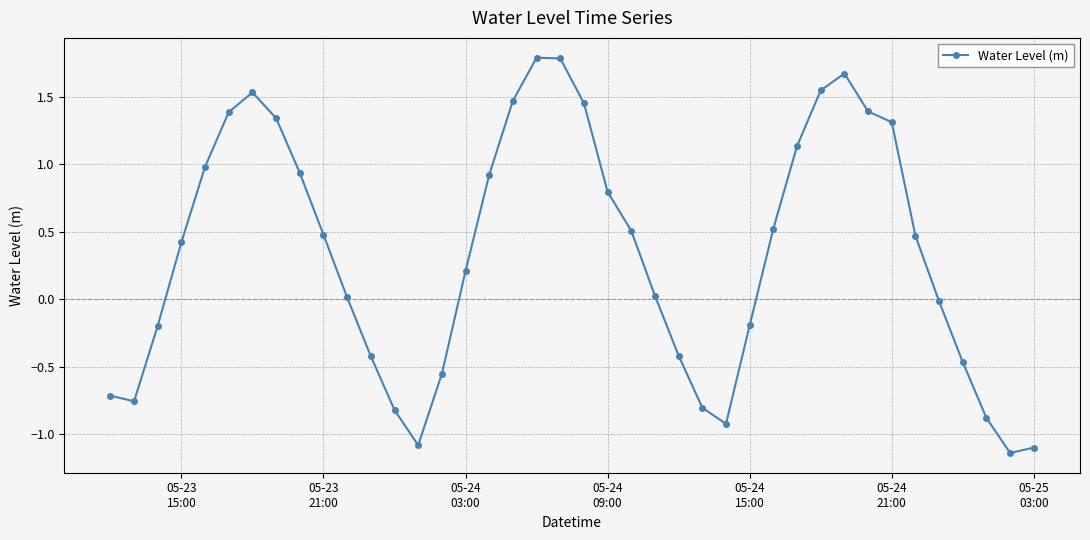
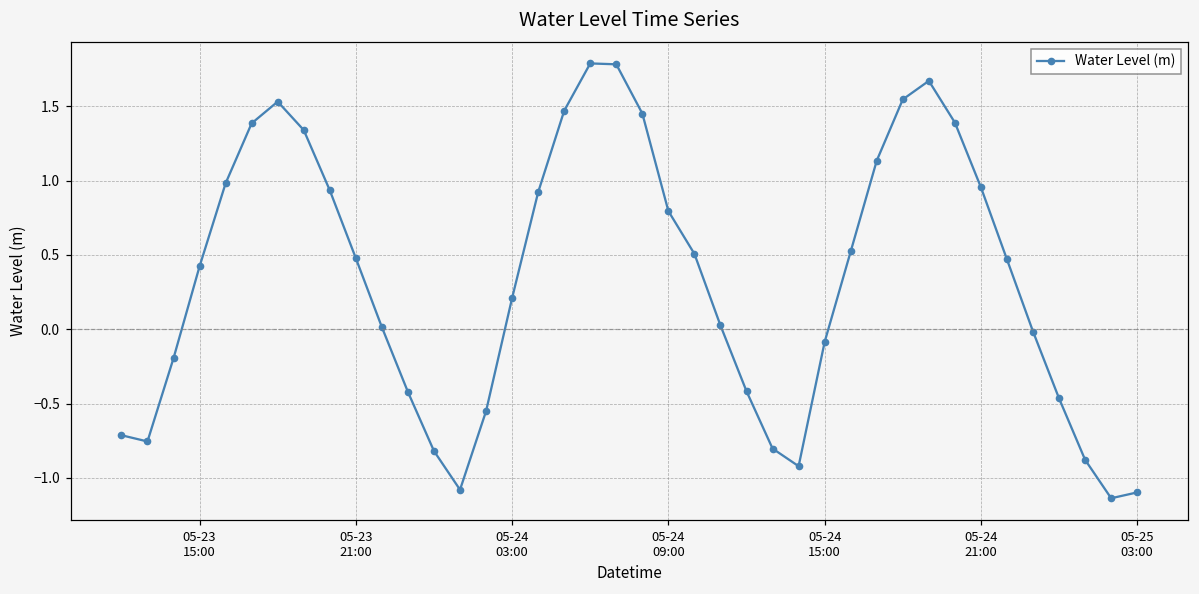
05-24 15:00: -0.19 -> -0.09
05-24 21:00: 1.31 -> 0.96
